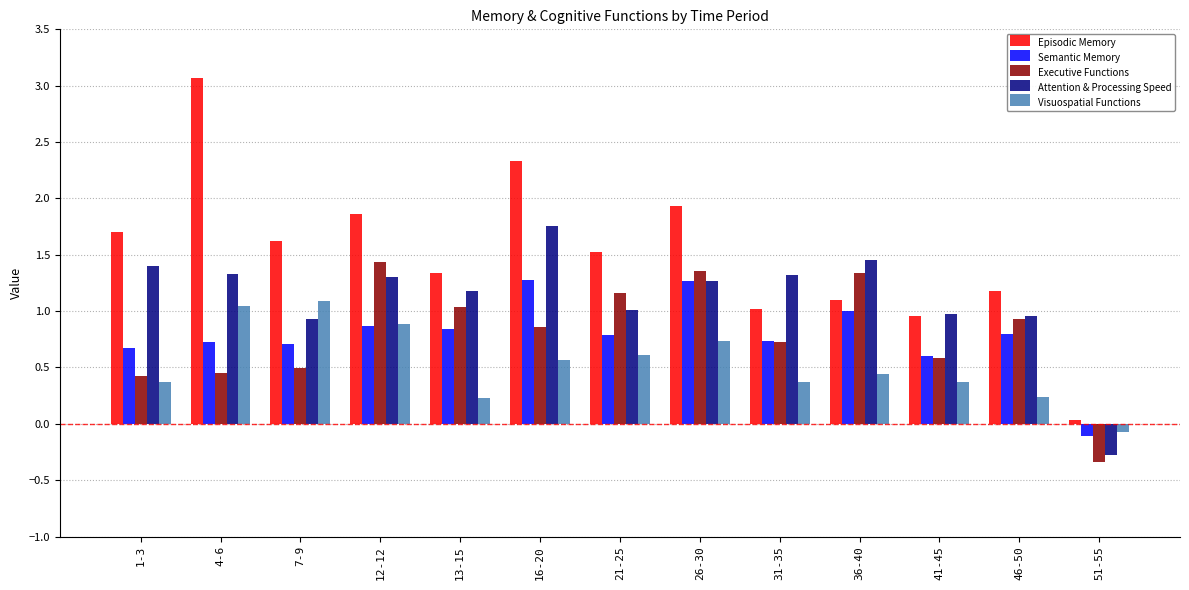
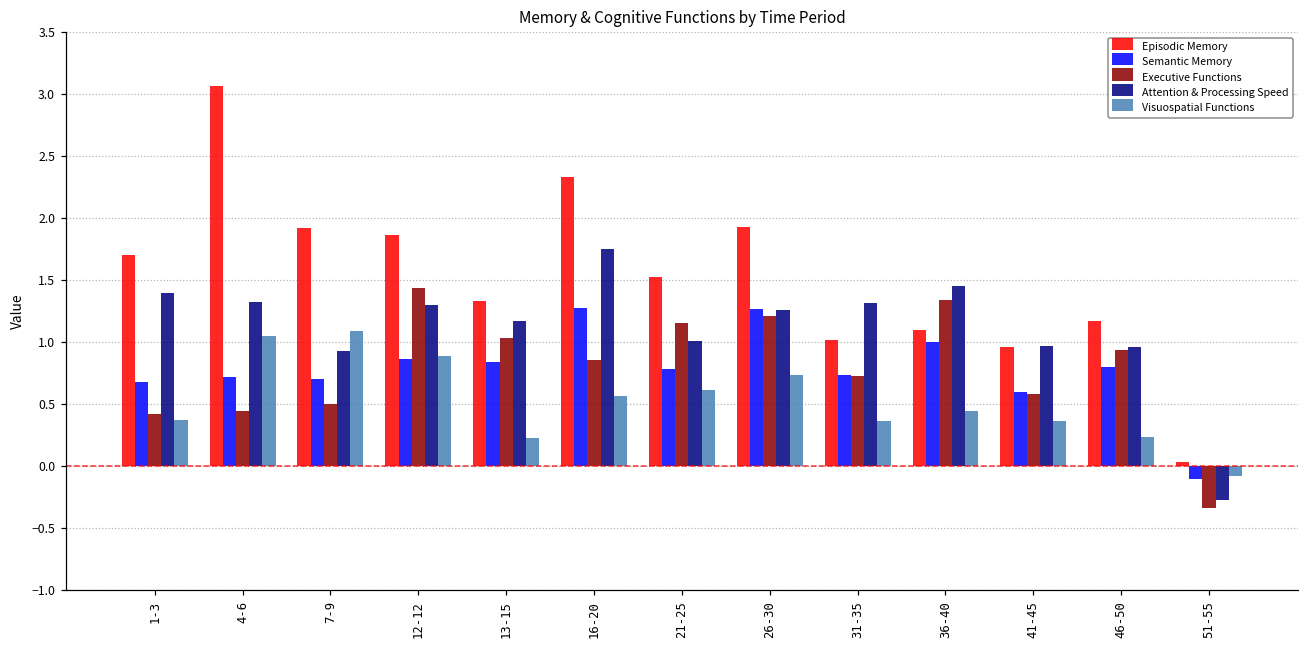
Episodic Memory, 7-9: 1.63 -> 1.92
Executive Functions, 26-30: 1.36 -> 1.21
